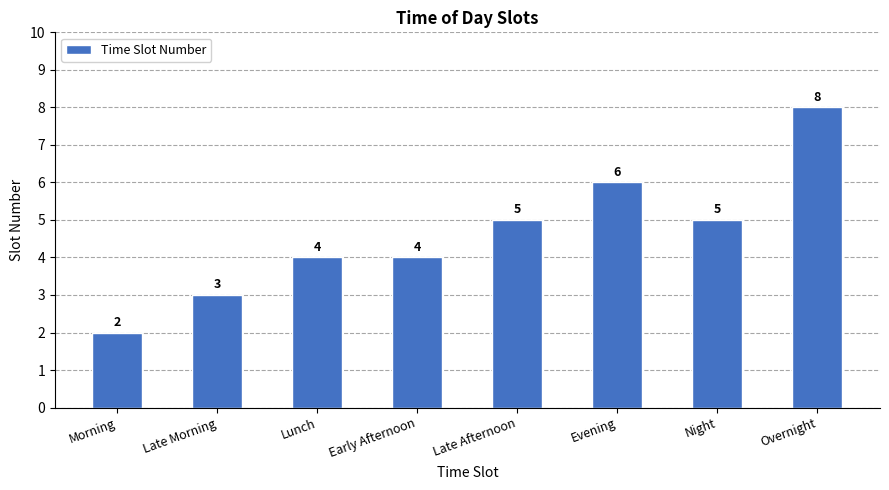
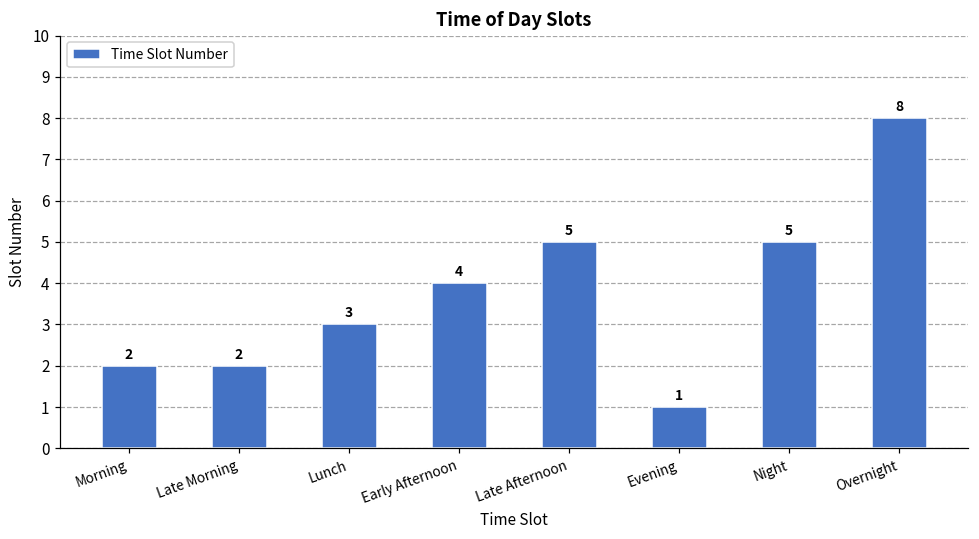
Late Morning: 3 -> 2
Lunch: 4 -> 3
Evening: 6 -> 1
